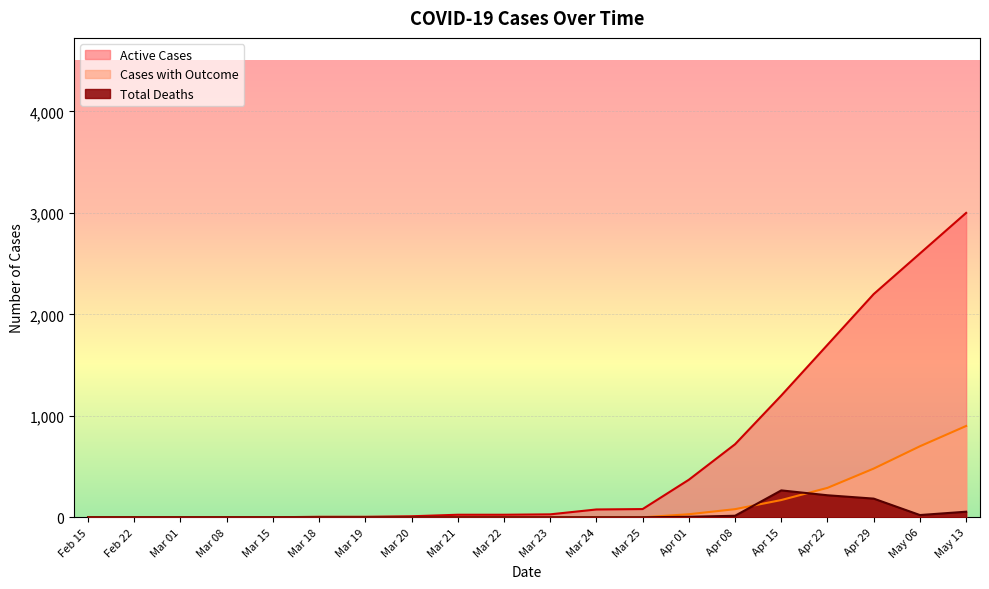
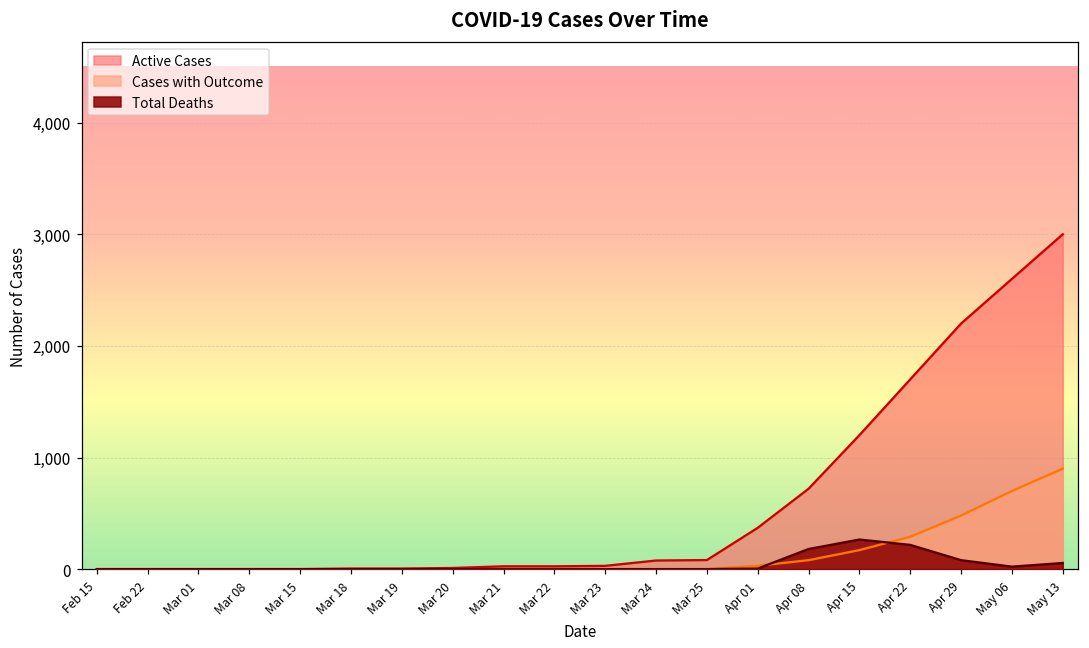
Total Deaths, Apr 08: 20 -> 180
Total Deaths, Apr 29: 180 -> 80
